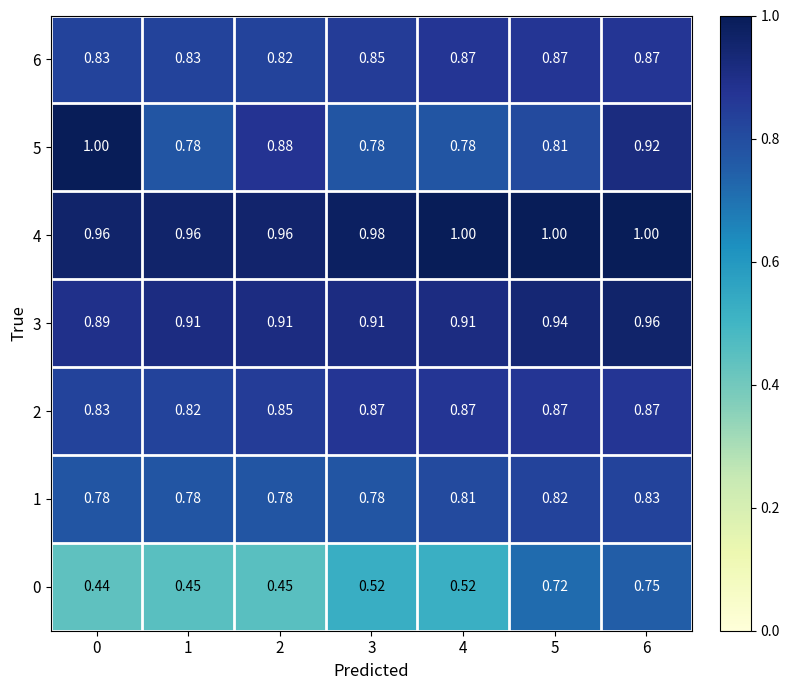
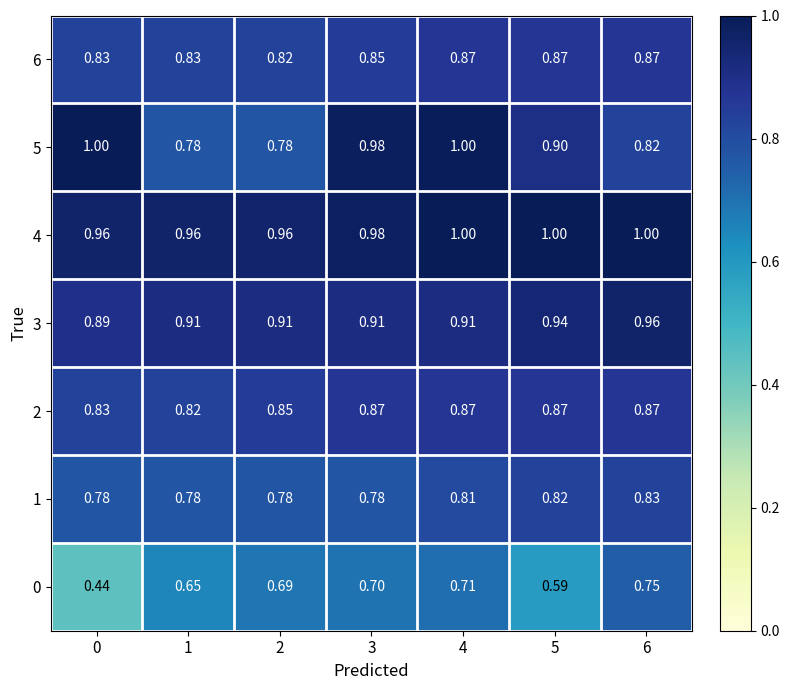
5, 2: 0.88 -> 0.78
5, 3: 0.78 -> 0.98
5, 4: 0.78 -> 1.00
5, 5: 0.81 -> 0.90
5, 6: 0.92 -> 0.82
0, 1: 0.45 -> 0.65
0, 2: 0.45 -> 0.69
0, 3: 0.52 -> 0.70
0, 4: 0.52 -> 0.71
0, 5: 0.72 -> 0.59
